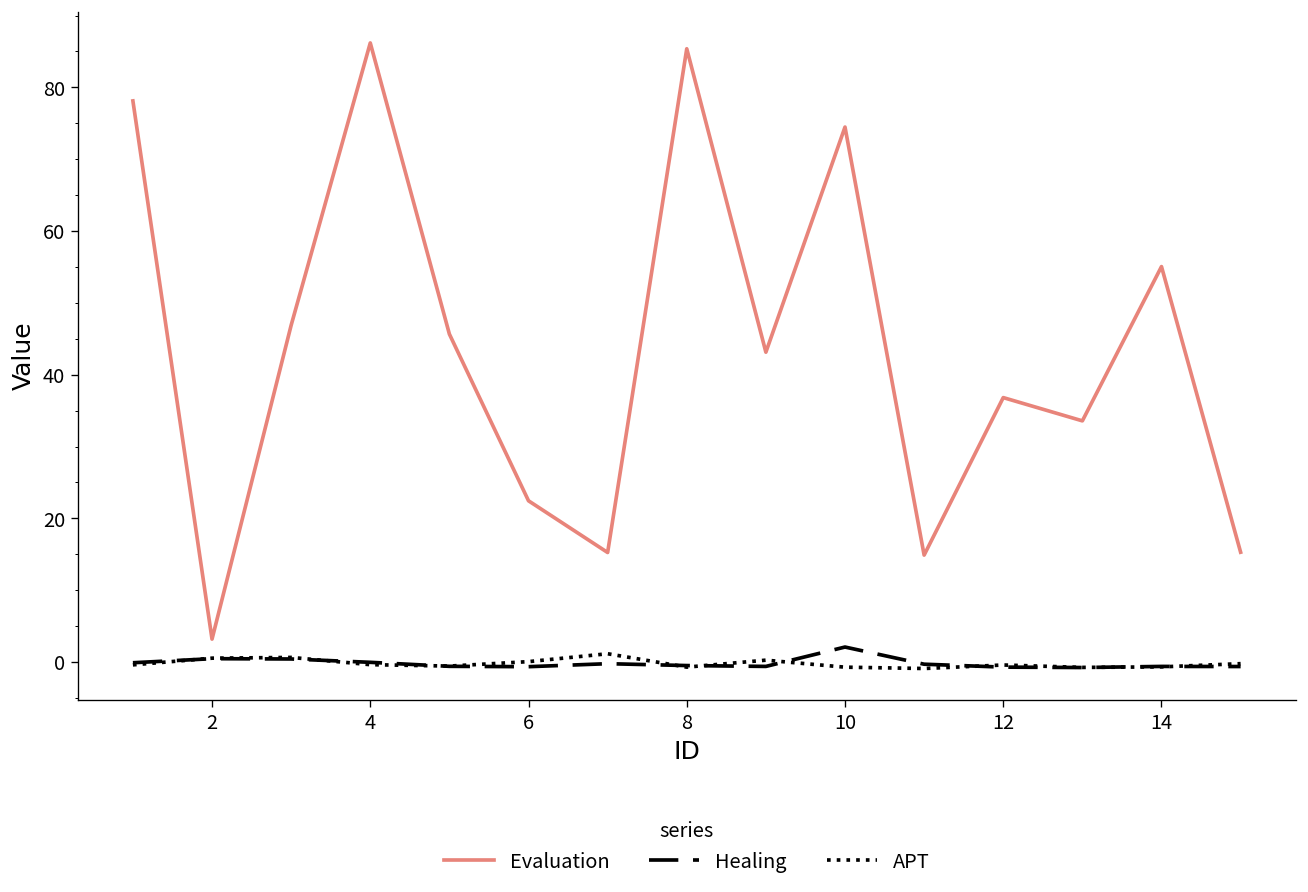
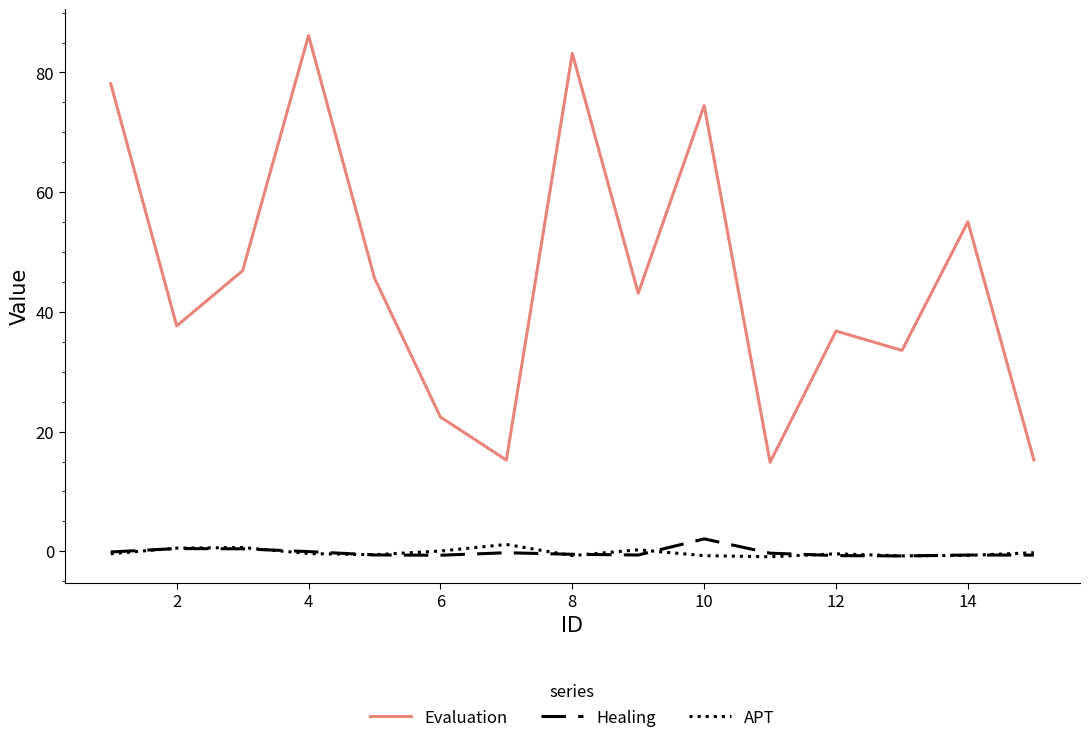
Evaluation, 2: 3 -> 38
Evaluation, 8: 85 -> 83
